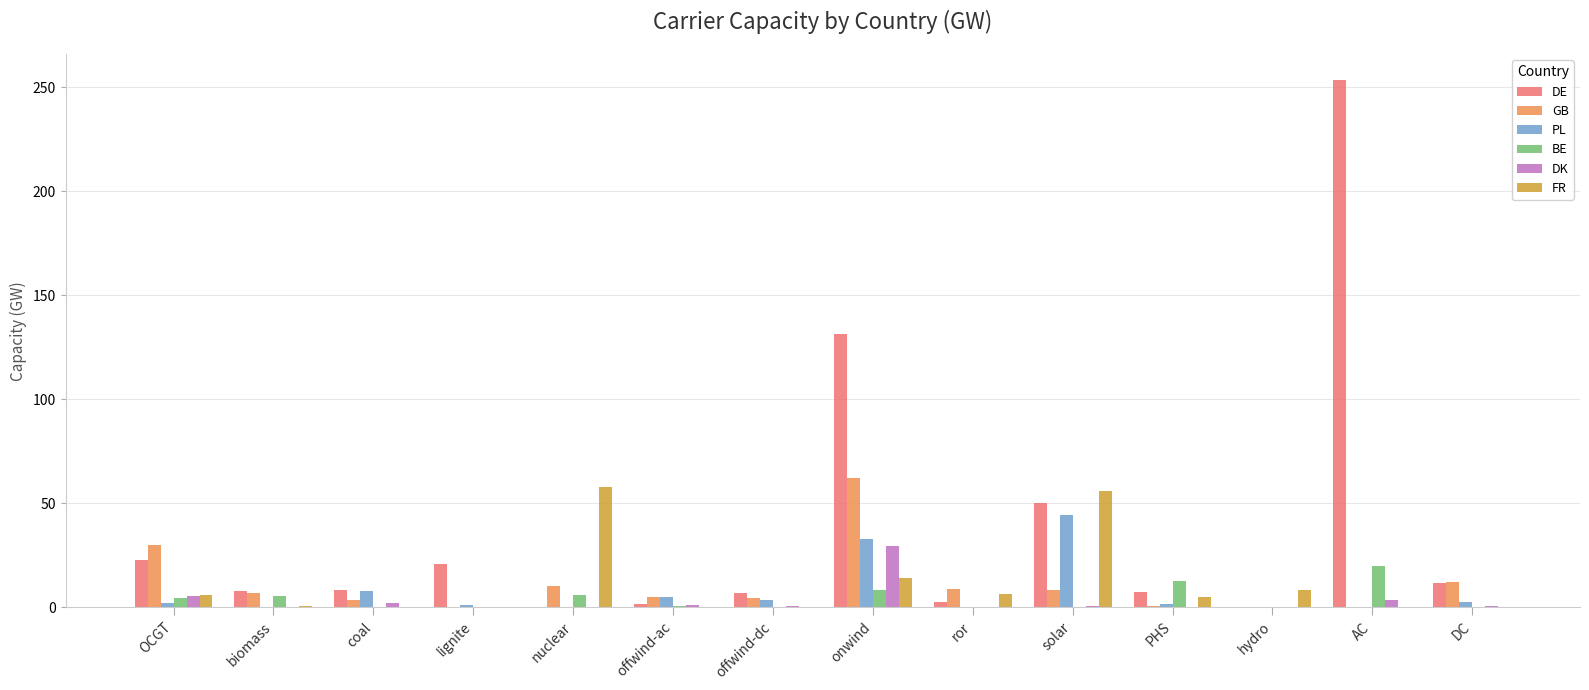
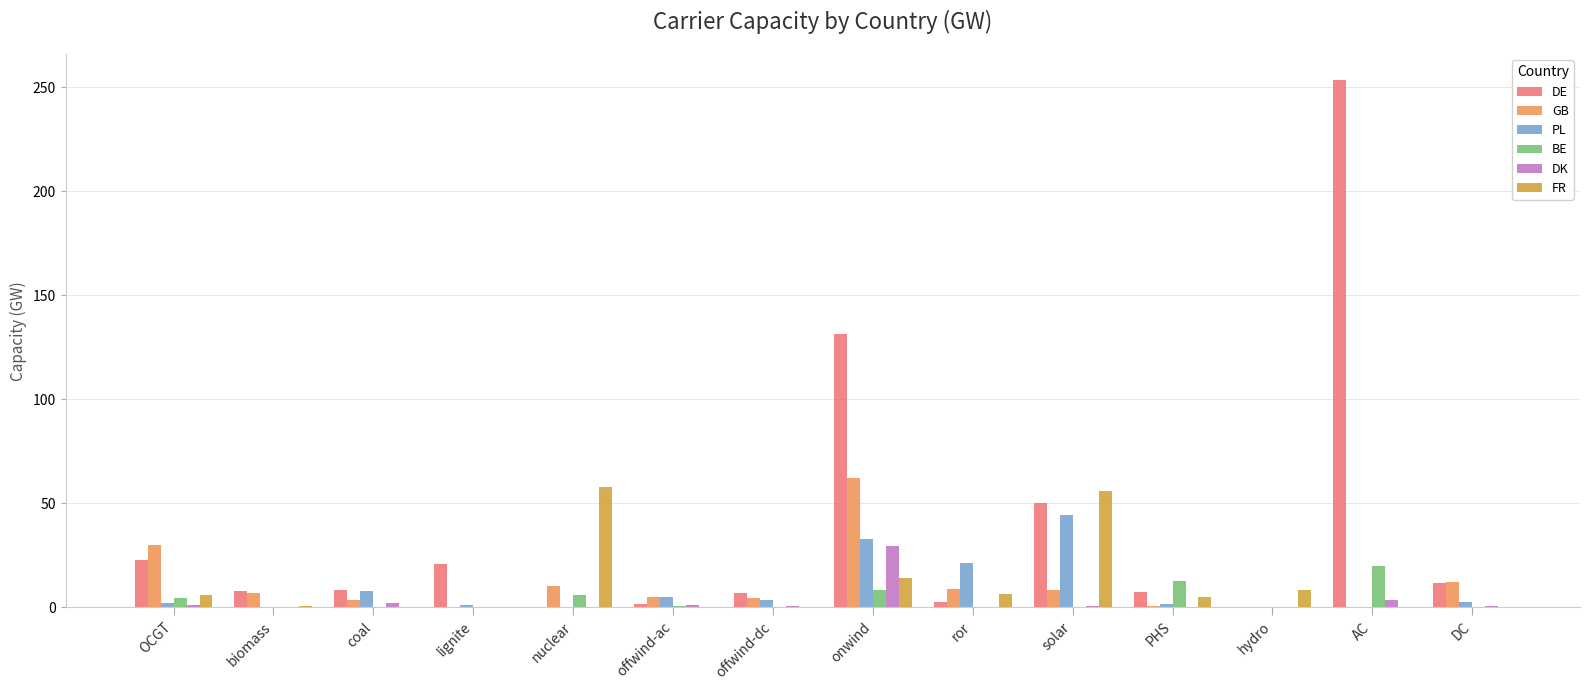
DK, OCGT: 5 -> 1
BE, biomass: 5 -> 0
PL, ror: 0 -> 22
